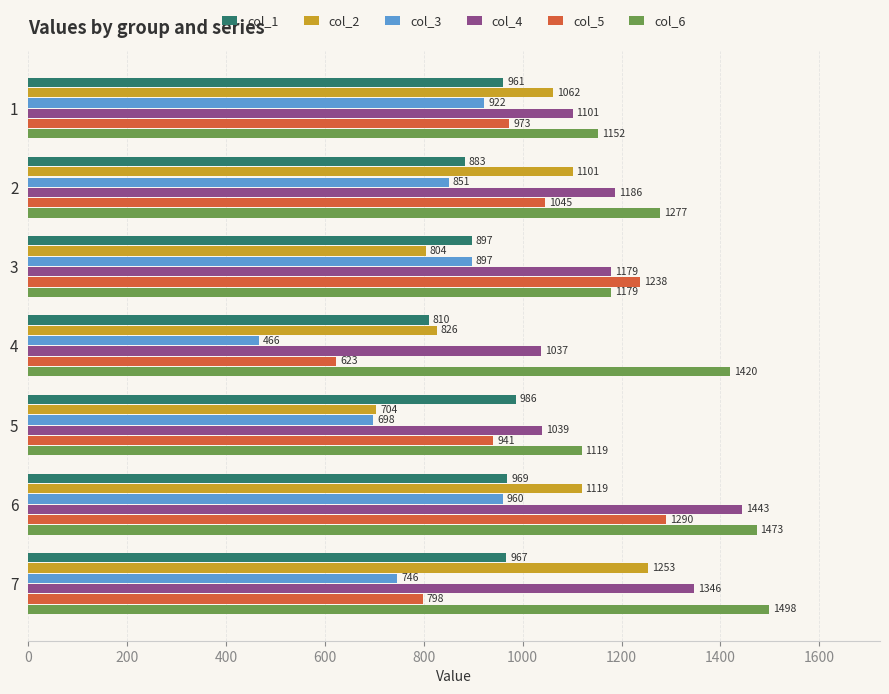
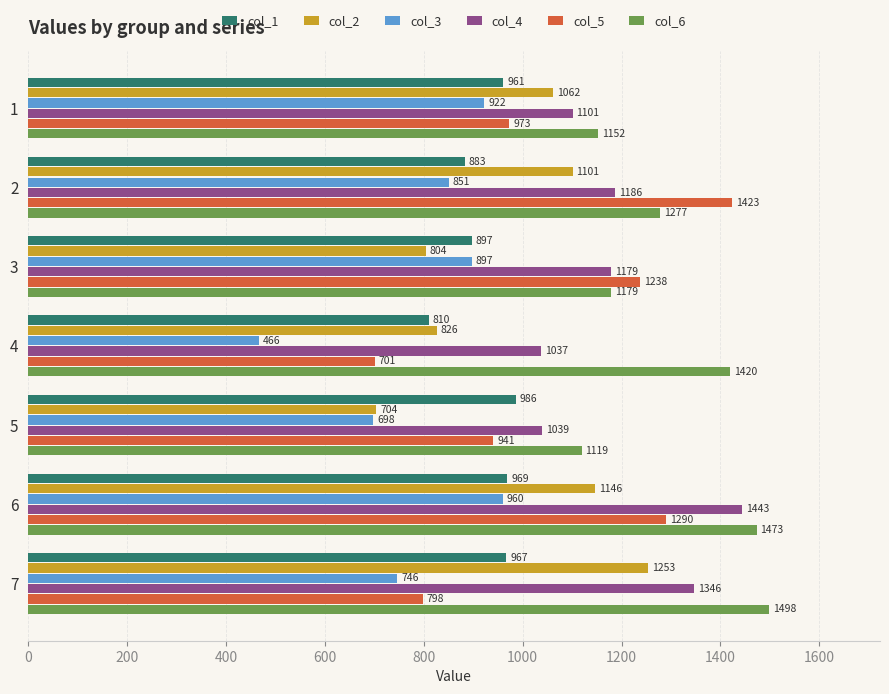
col_5, 2: 1045 -> 1423
col_5, 4: 623 -> 701
col_2, 6: 1119 -> 1146
